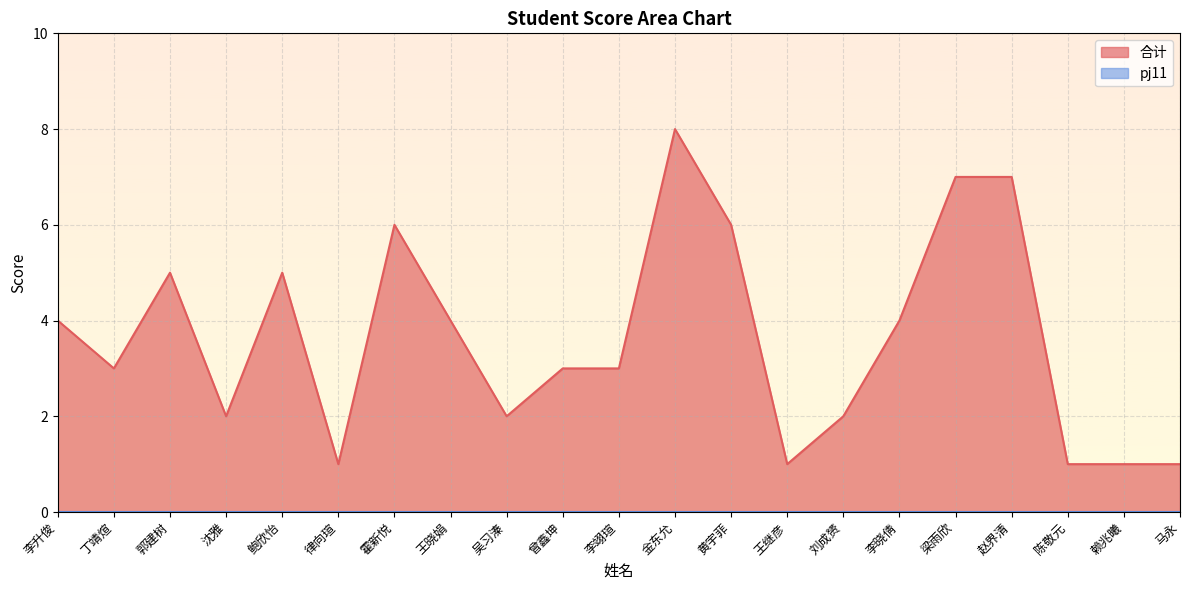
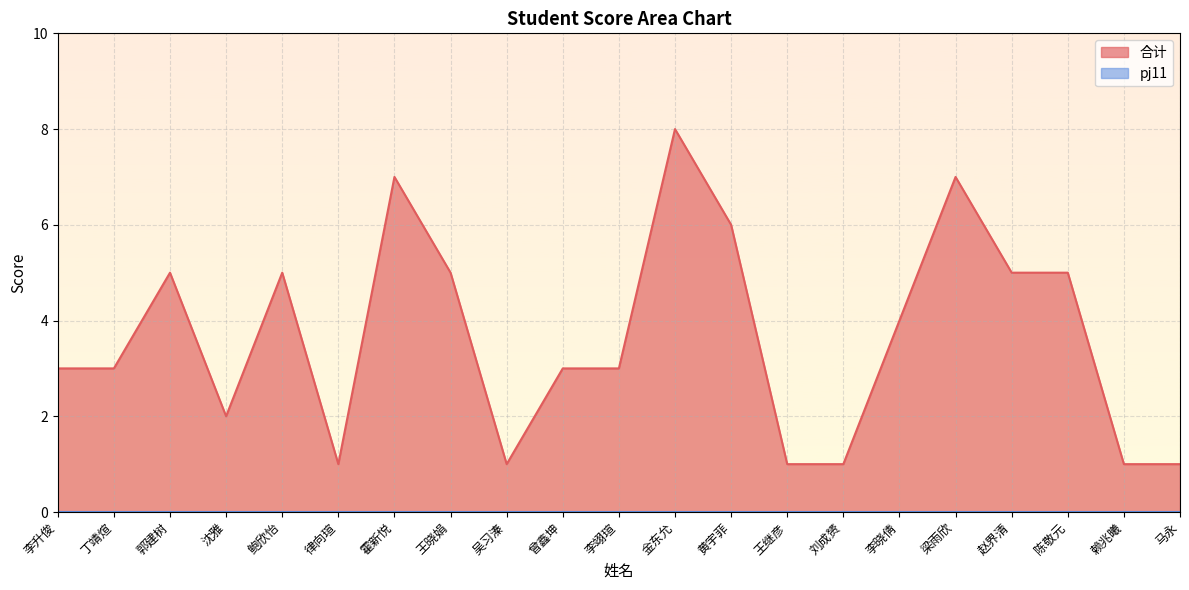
合计, 李升俊: 4 -> 3
合计, 霍新悦: 6 -> 7
合计, 王晓娟: 4 -> 5
合计, 吴习溱: 2 -> 1
合计, 刘成赟: 2 -> 1
合计, 赵界清: 7 -> 5
合计, 陈敬元: 1 -> 5
